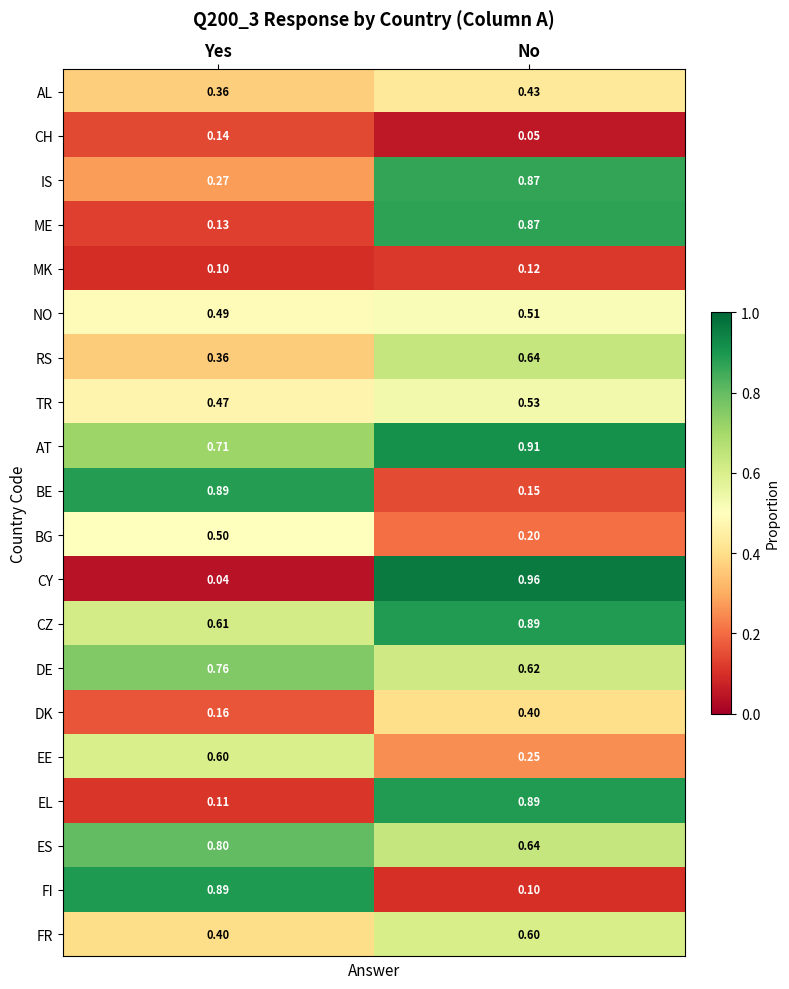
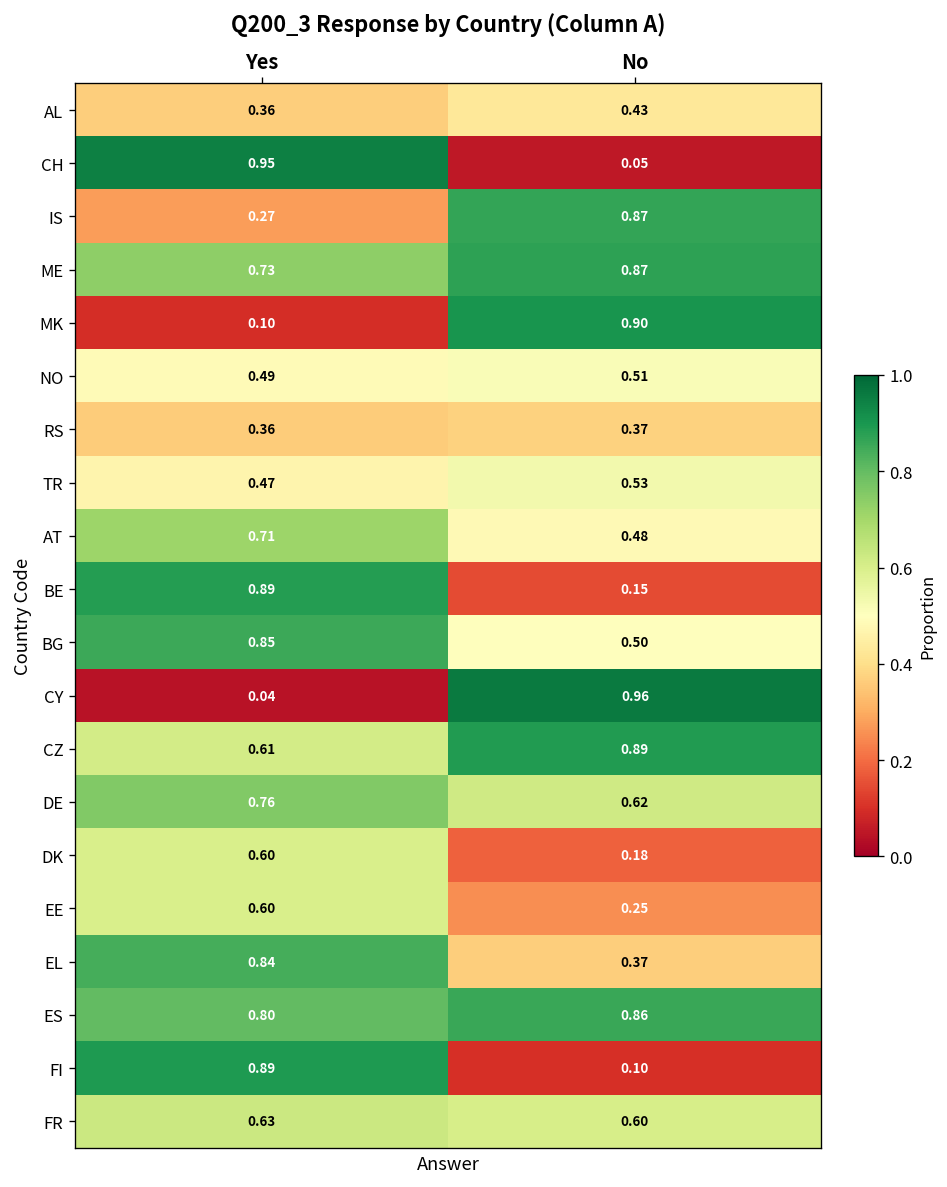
CH, Yes: 0.14 -> 0.95
ME, Yes: 0.13 -> 0.73
MK, No: 0.12 -> 0.90
RS, No: 0.64 -> 0.37
AT, No: 0.91 -> 0.48
BG, Yes: 0.50 -> 0.85
BG, No: 0.20 -> 0.50
DK, Yes: 0.16 -> 0.60
DK, No: 0.40 -> 0.18
EL, Yes: 0.11 -> 0.84
EL, No: 0.89 -> 0.37
ES, No: 0.64 -> 0.86
FR, Yes: 0.40 -> 0.63
